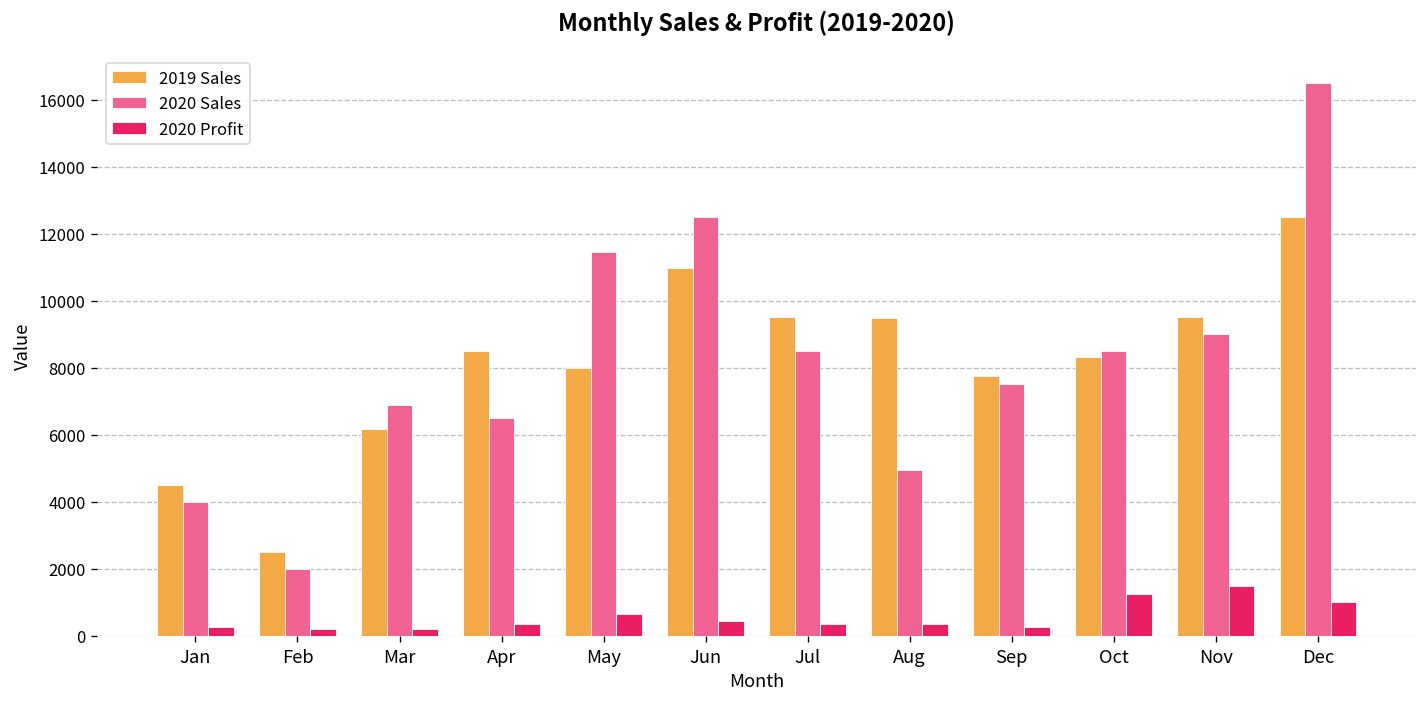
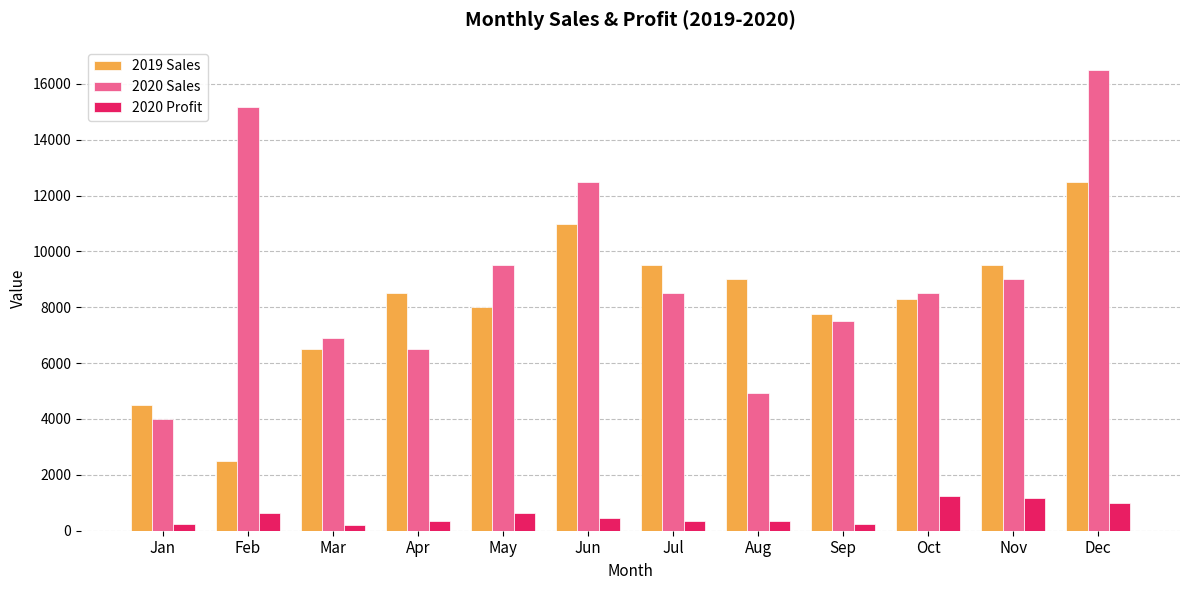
2020 Sales, Feb: 2000 -> 15200
2020 Profit, Feb: 200 -> 700
2019 Sales, Mar: 6200 -> 6500
2020 Sales, May: 11500 -> 9500
2019 Sales, Aug: 9500 -> 9000
2020 Profit, Nov: 1500 -> 1200
